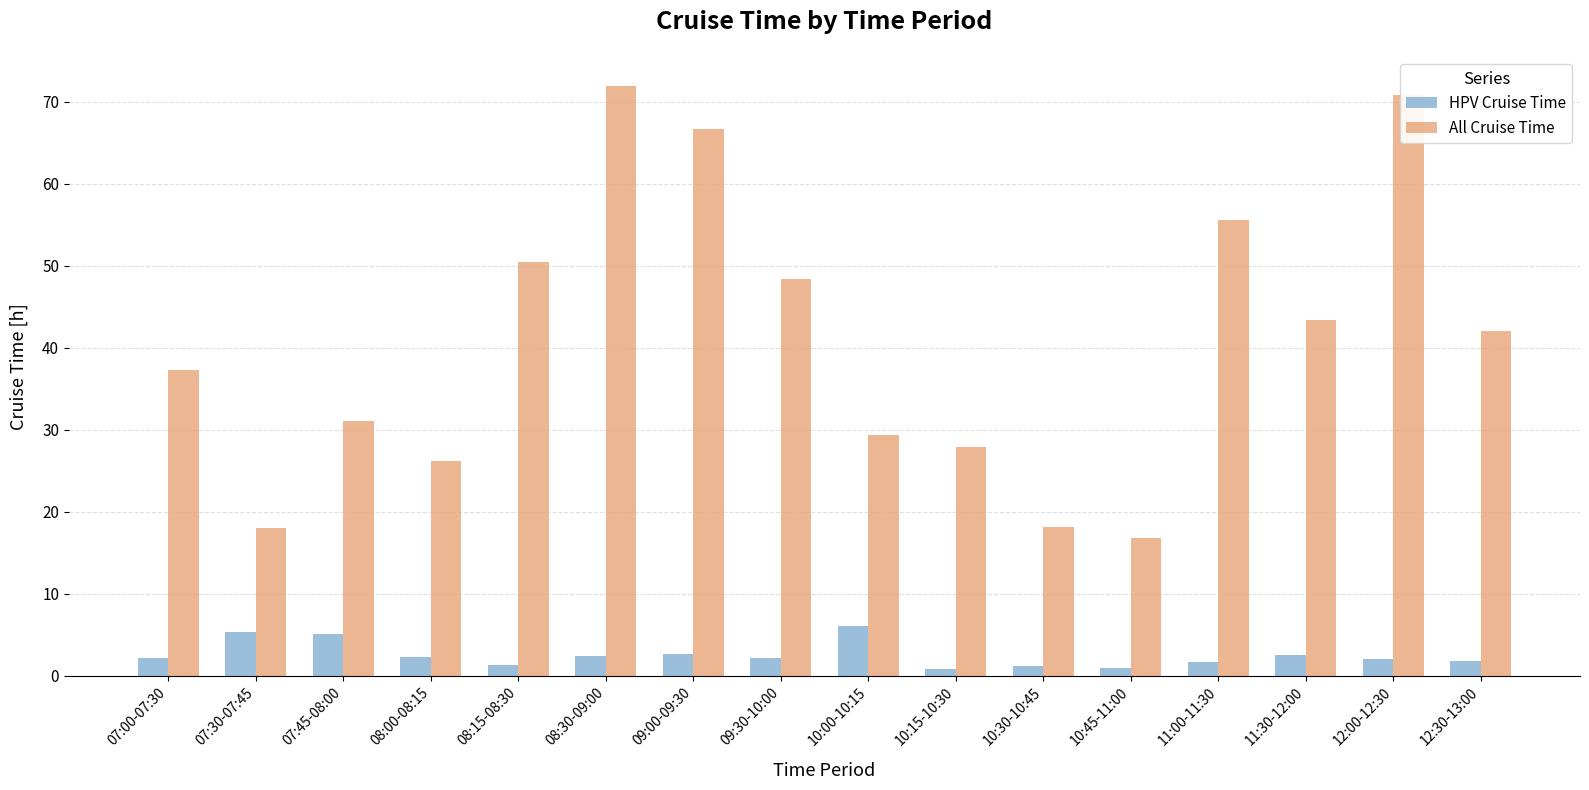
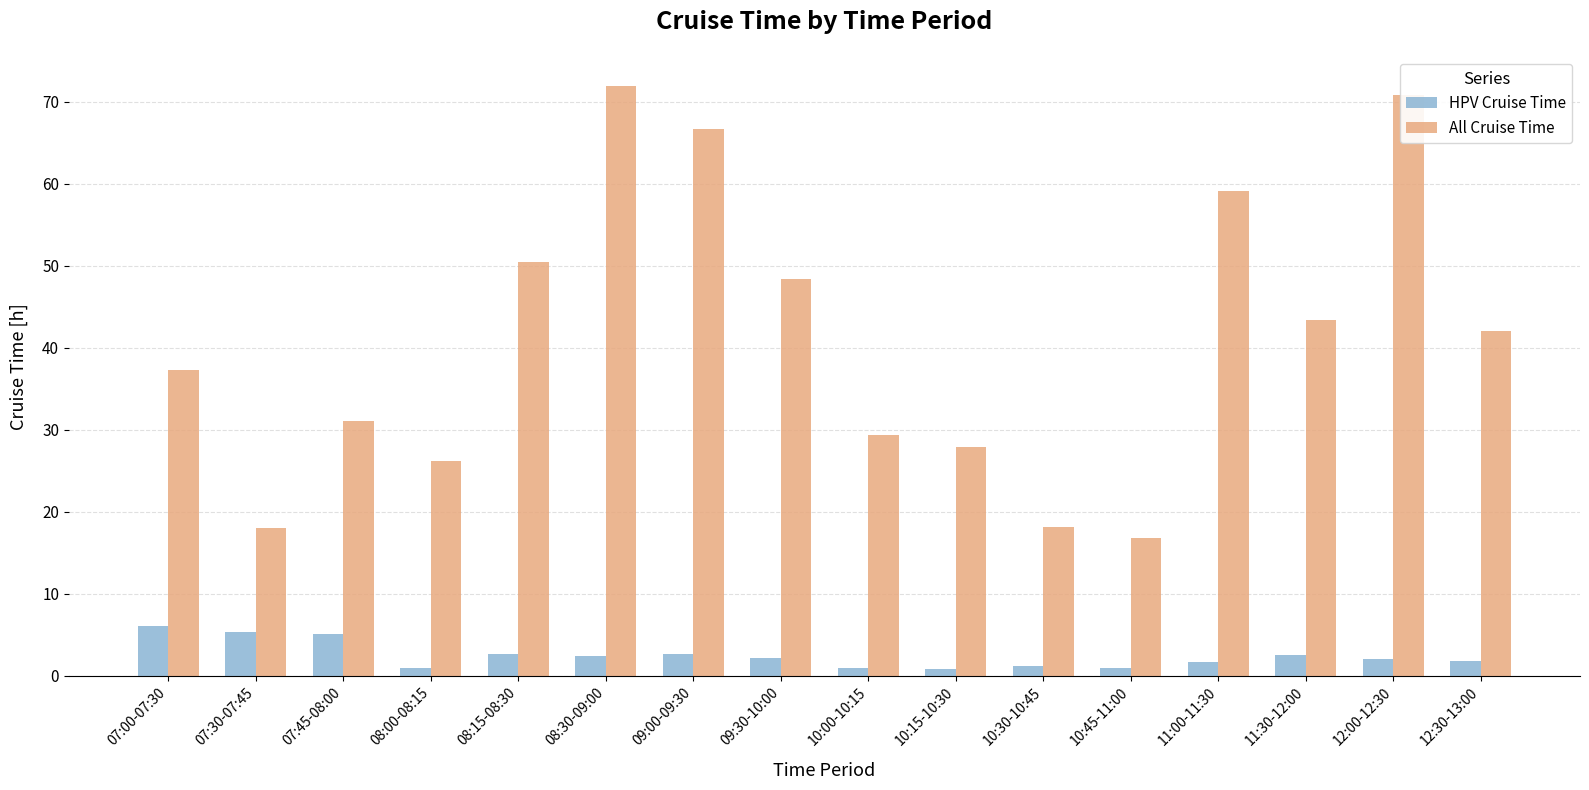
HPV Cruise Time, 07:00-07:30: 2 -> 6
HPV Cruise Time, 08:00-08:15: 2 -> 1
HPV Cruise Time, 08:15-08:30: 1 -> 3
HPV Cruise Time, 10:00-10:15: 6 -> 1
All Cruise Time, 11:00-11:30: 56 -> 59
